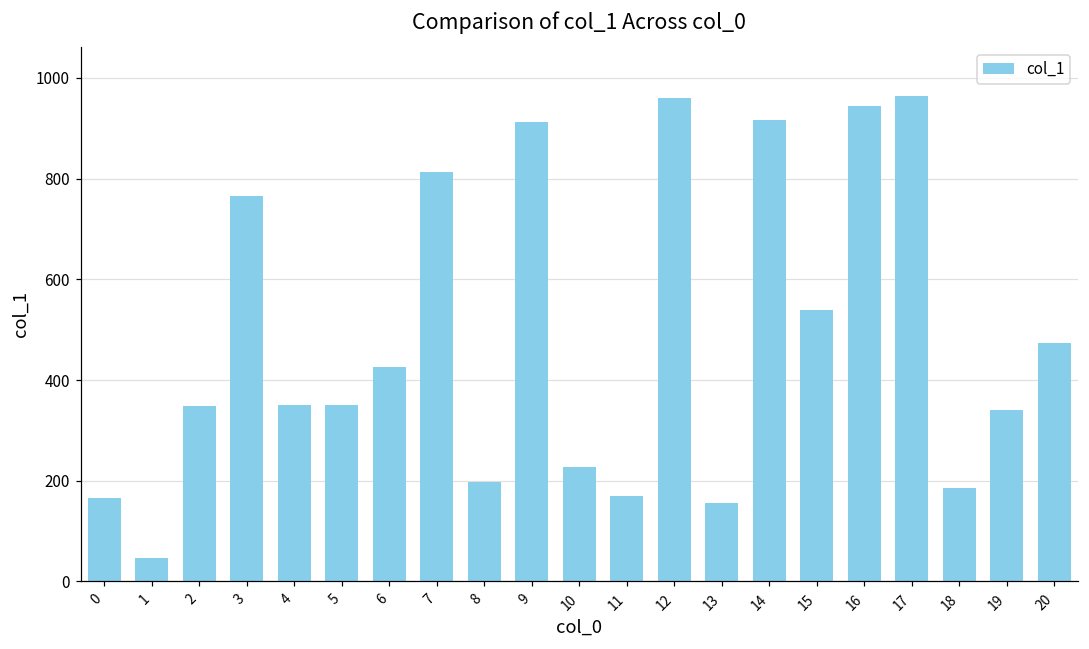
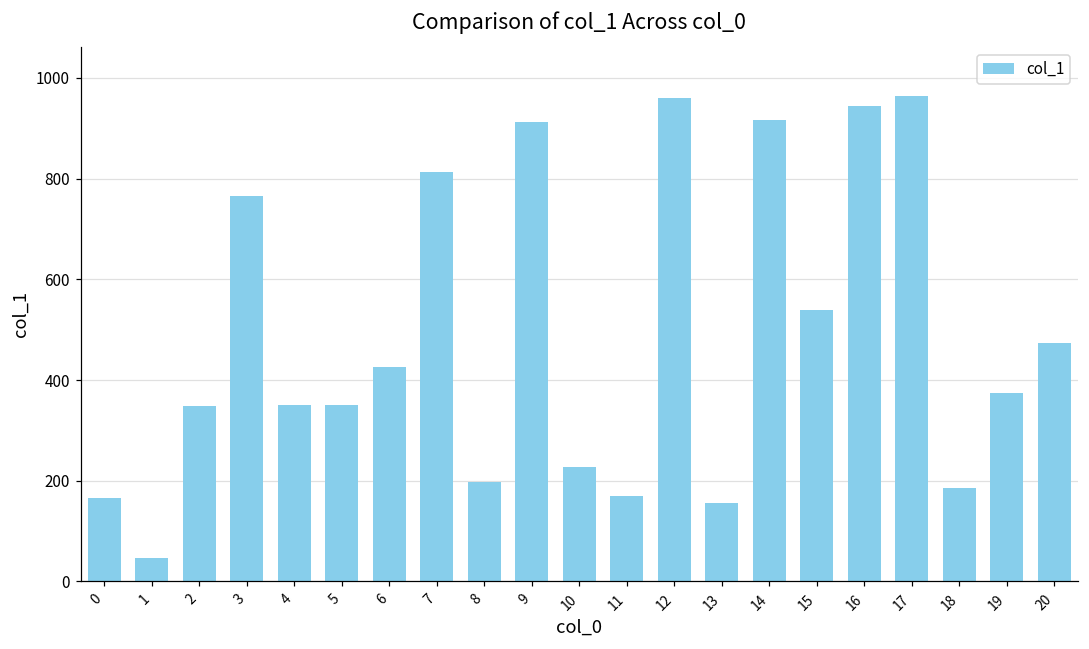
19: 340 -> 370
